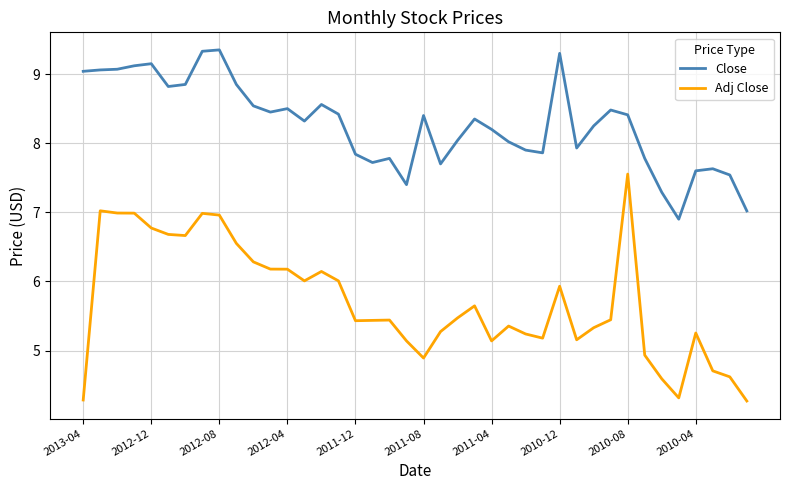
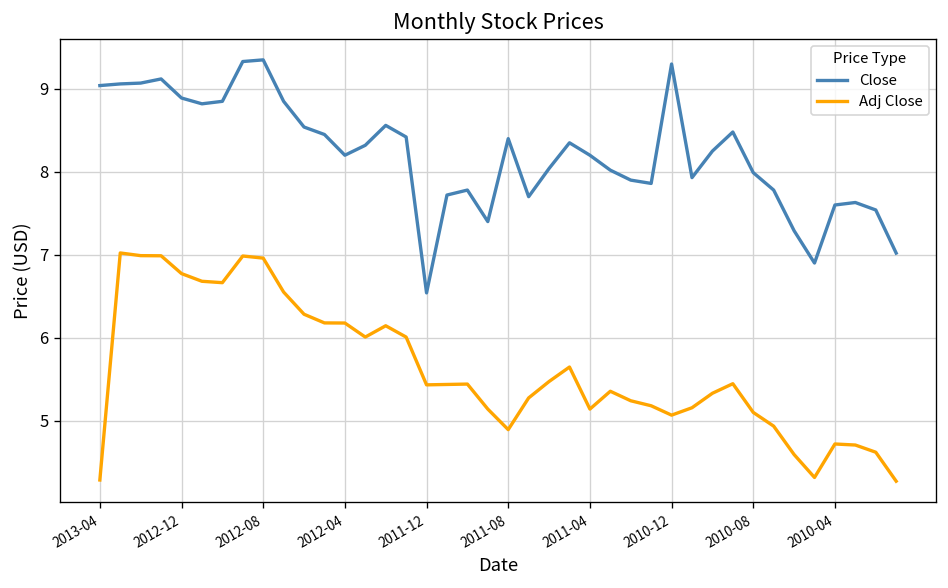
Close, 2012-12: 9.2 -> 8.9
Close, 2012-04: 8.5 -> 8.2
Close, 2011-12: 7.8 -> 6.5
Adj Close, 2010-12: 5.9 -> 5.1
Close, 2010-08: 8.4 -> 8.0
Adj Close, 2010-08: 7.6 -> 5.1
Adj Close, 2010-04: 5.3 -> 4.7
